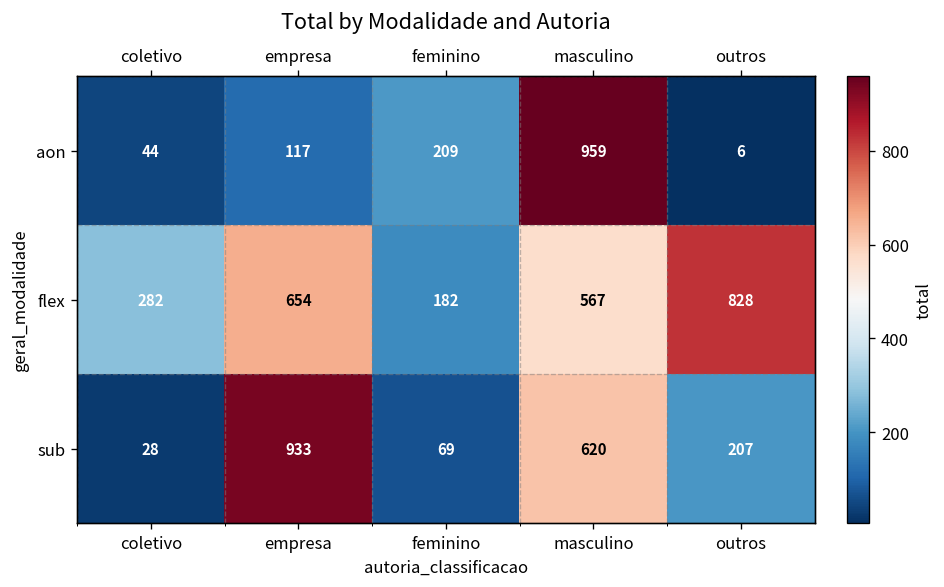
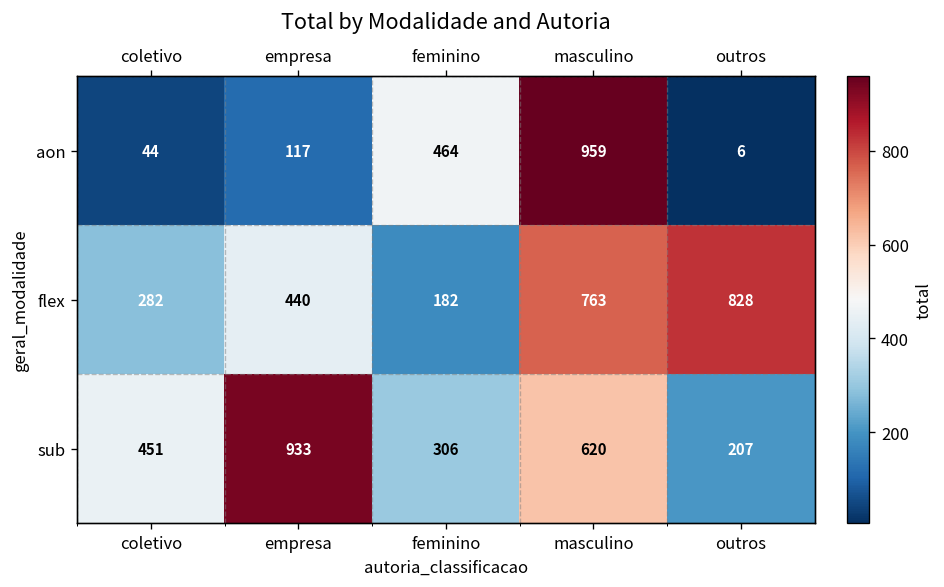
aon, feminino: 209 -> 464
flex, empresa: 654 -> 440
flex, masculino: 567 -> 763
sub, coletivo: 28 -> 451
sub, feminino: 69 -> 306
